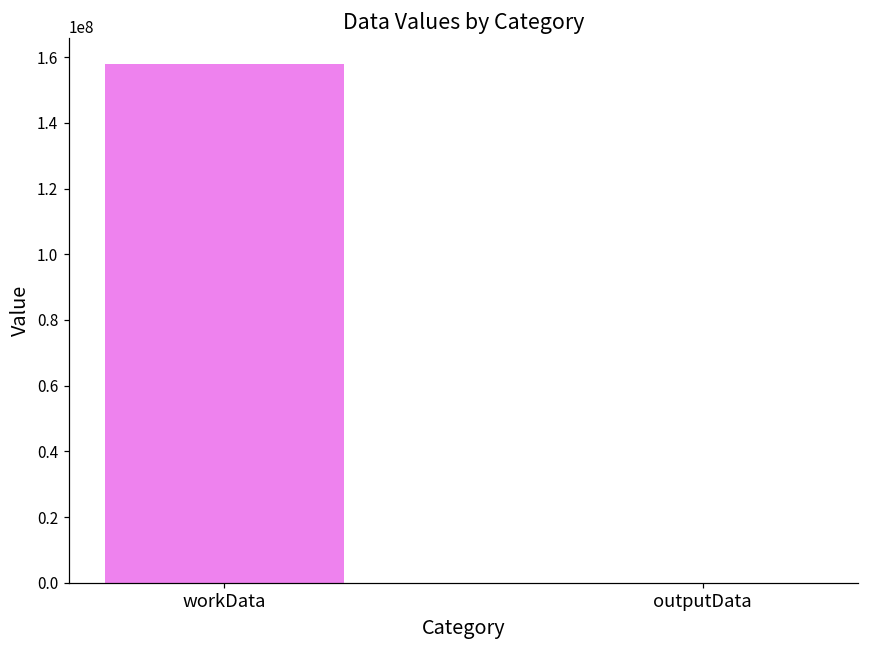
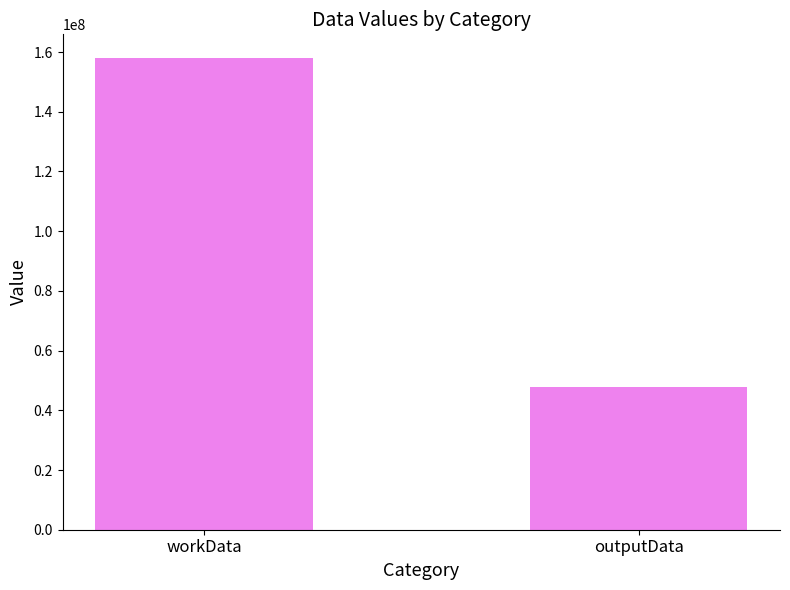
outputData: 0 -> 48000000
